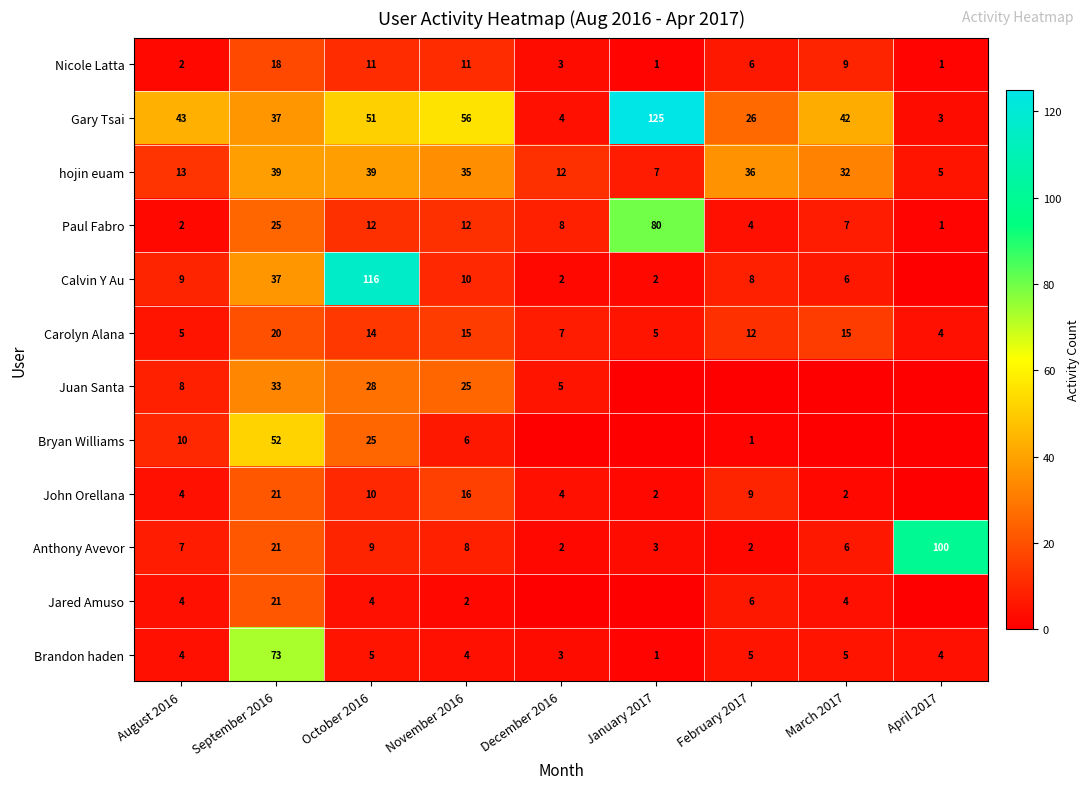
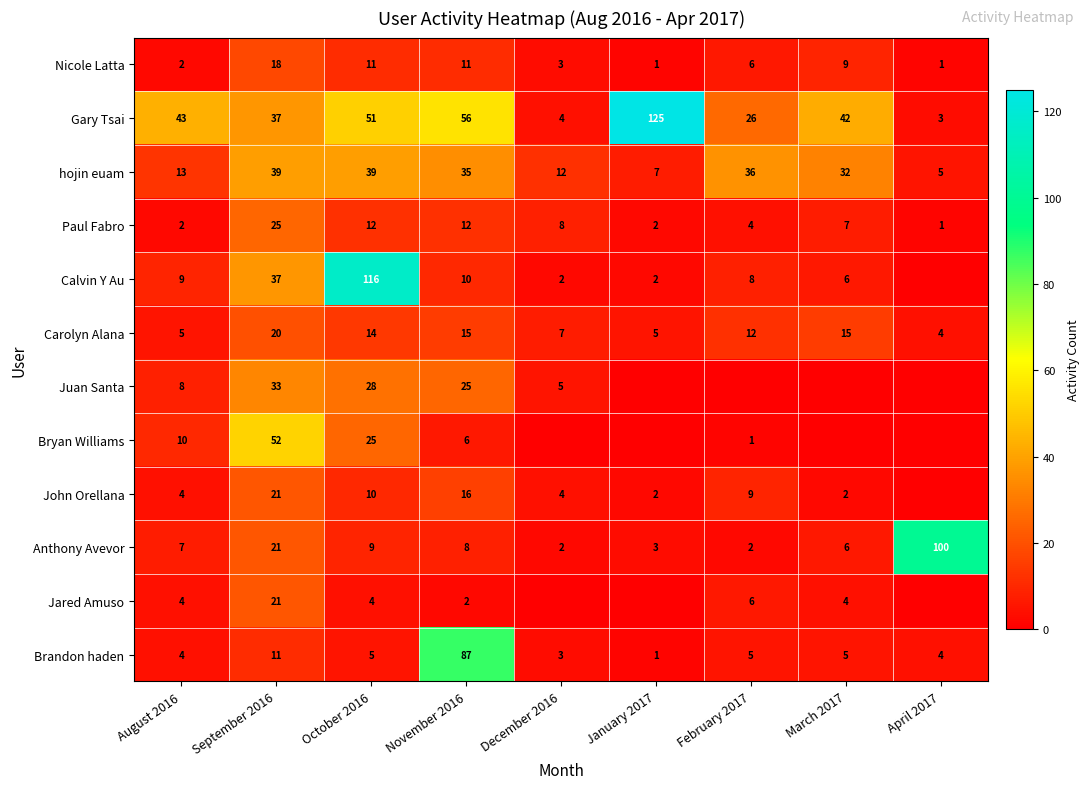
Paul Fabro, January 2017: 80 -> 2
Brandon haden, September 2016: 73 -> 11
Brandon haden, November 2016: 4 -> 87
